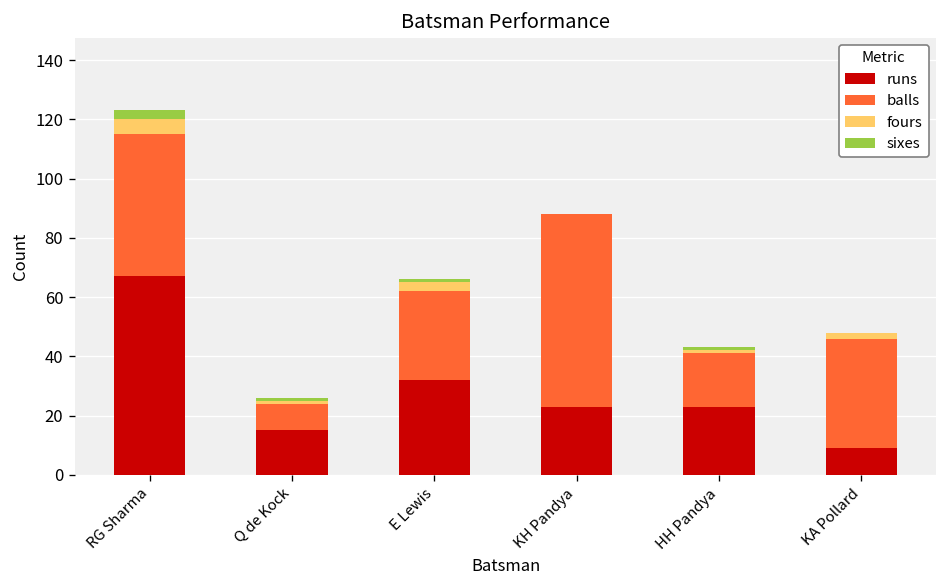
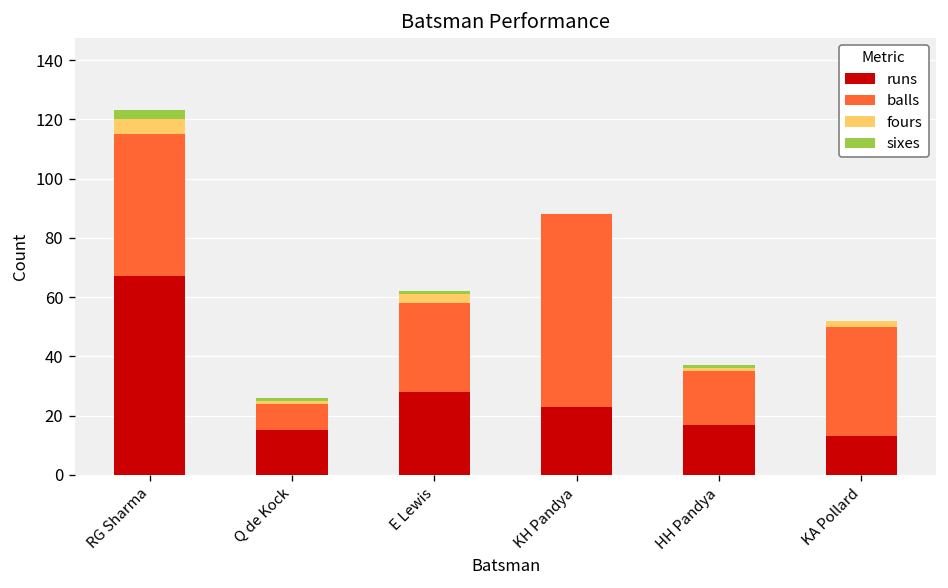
runs, E Lewis: 32 -> 28
runs, HH Pandya: 23 -> 17
runs, KA Pollard: 9 -> 13
